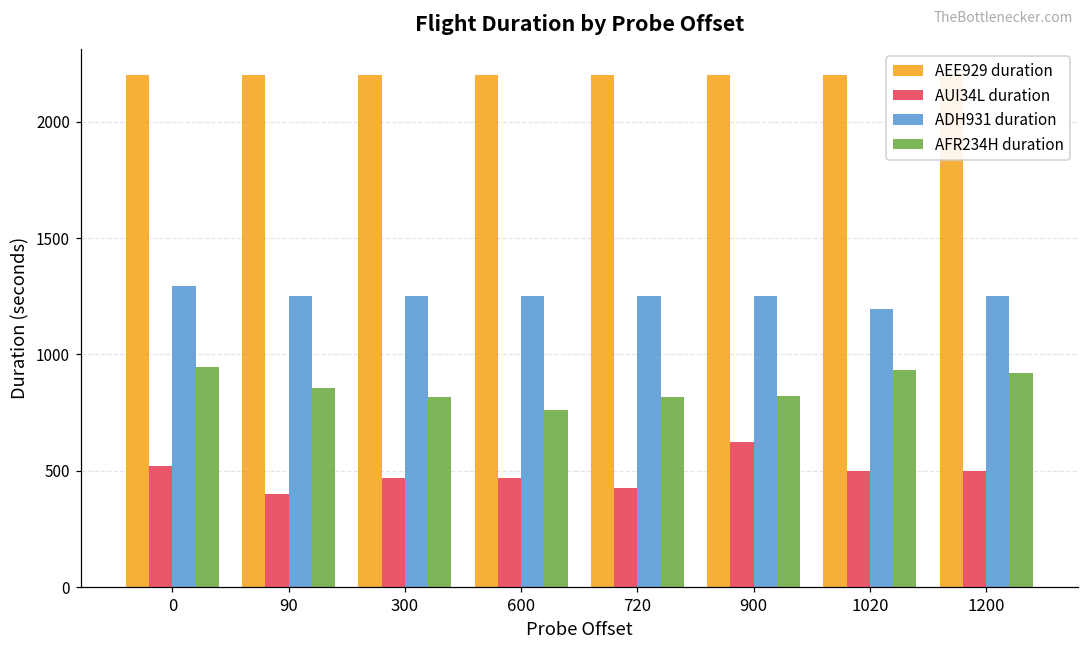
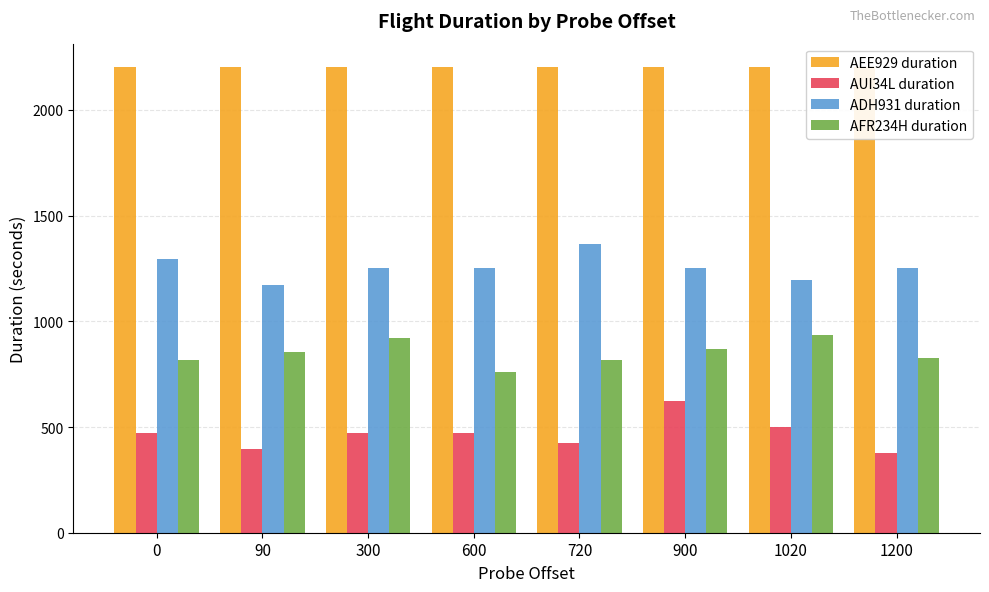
AUI34L duration, 0: 520 -> 470
AFR234H duration, 0: 950 -> 820
ADH931 duration, 90: 1250 -> 1170
AFR234H duration, 300: 820 -> 920
ADH931 duration, 720: 1250 -> 1370
AFR234H duration, 900: 820 -> 870
AUI34L duration, 1200: 500 -> 380
AFR234H duration, 1200: 920 -> 820
